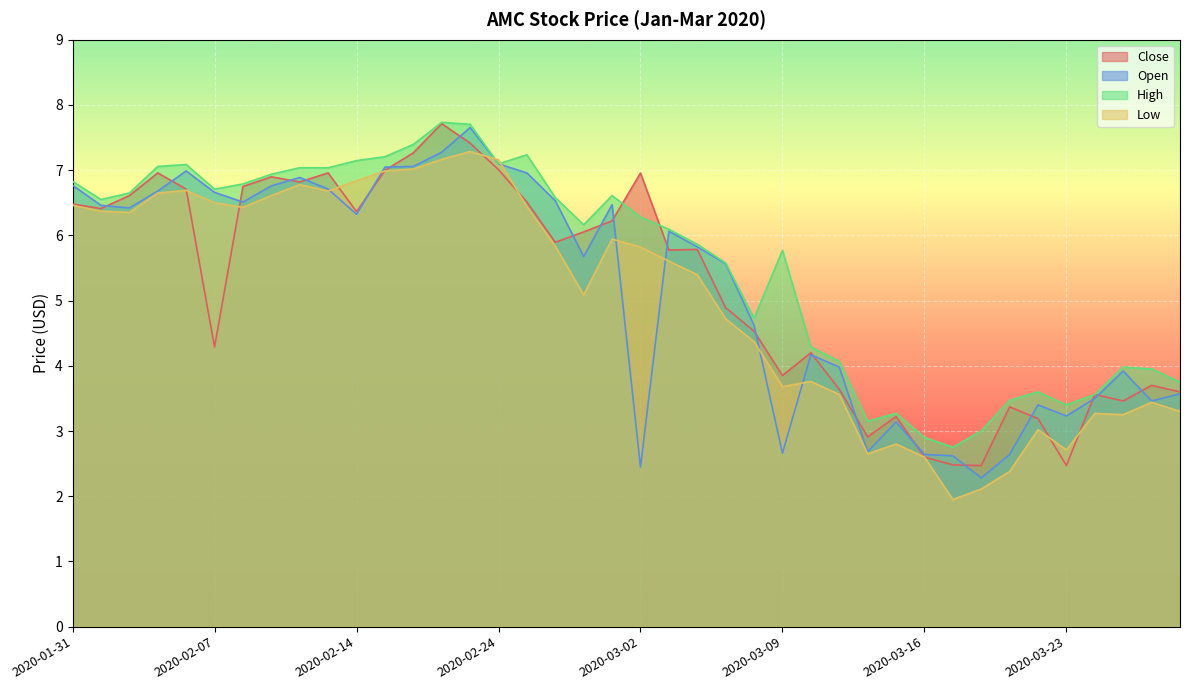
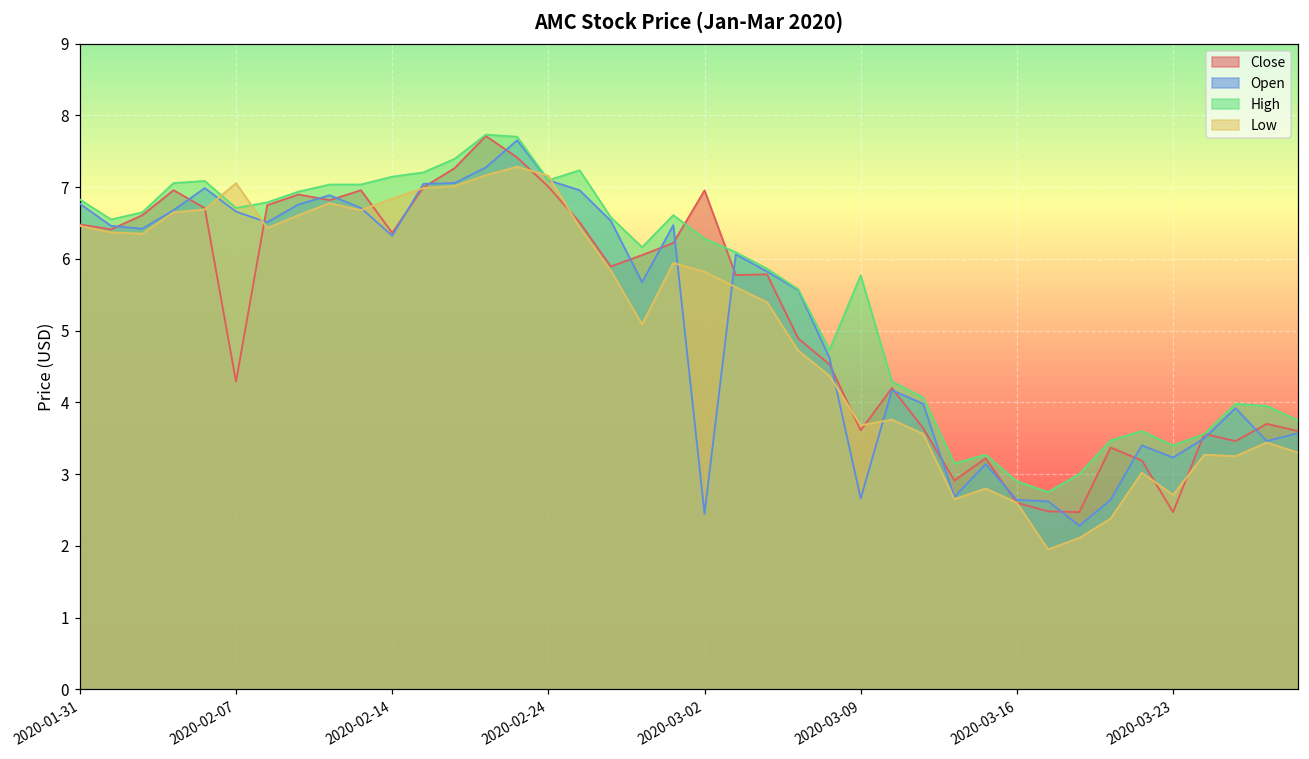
Low, 2020-02-07: 6.5 -> 7.1
Close, 2020-03-09: 3.9 -> 3.6
